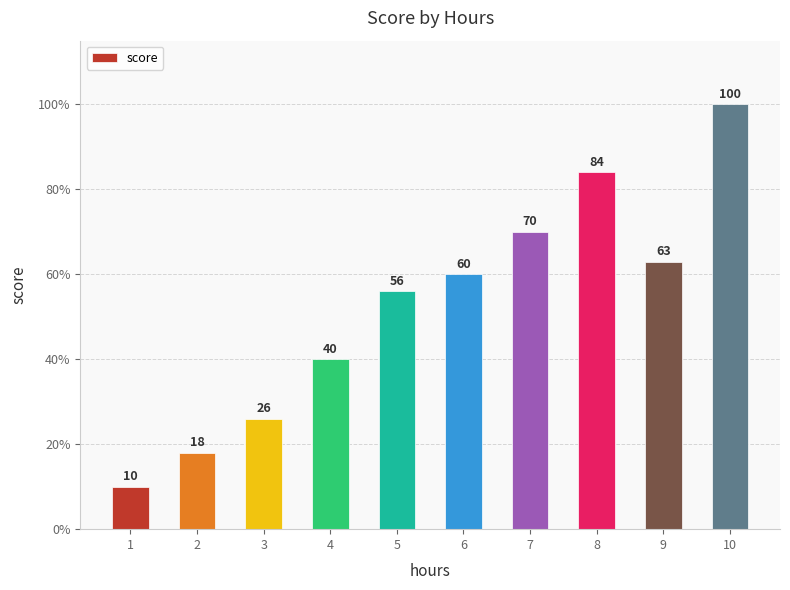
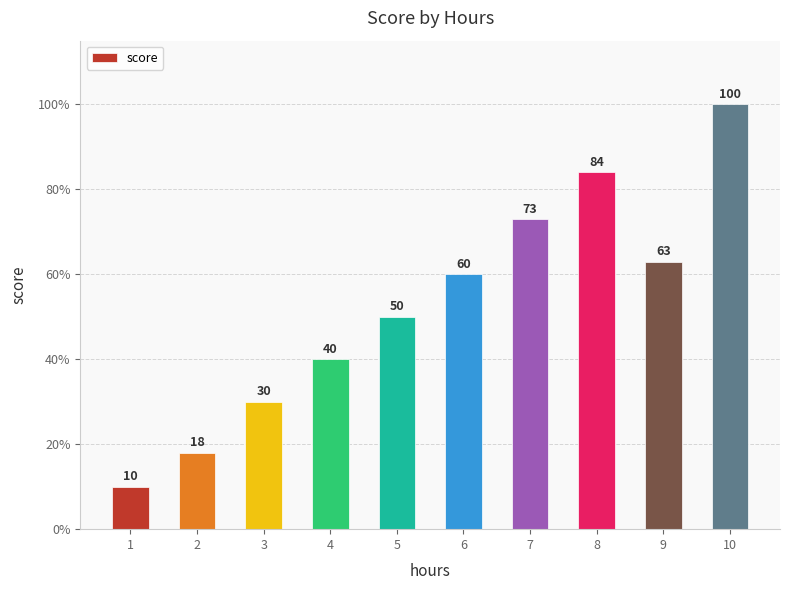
3: 26 -> 30
5: 56 -> 50
7: 70 -> 73
